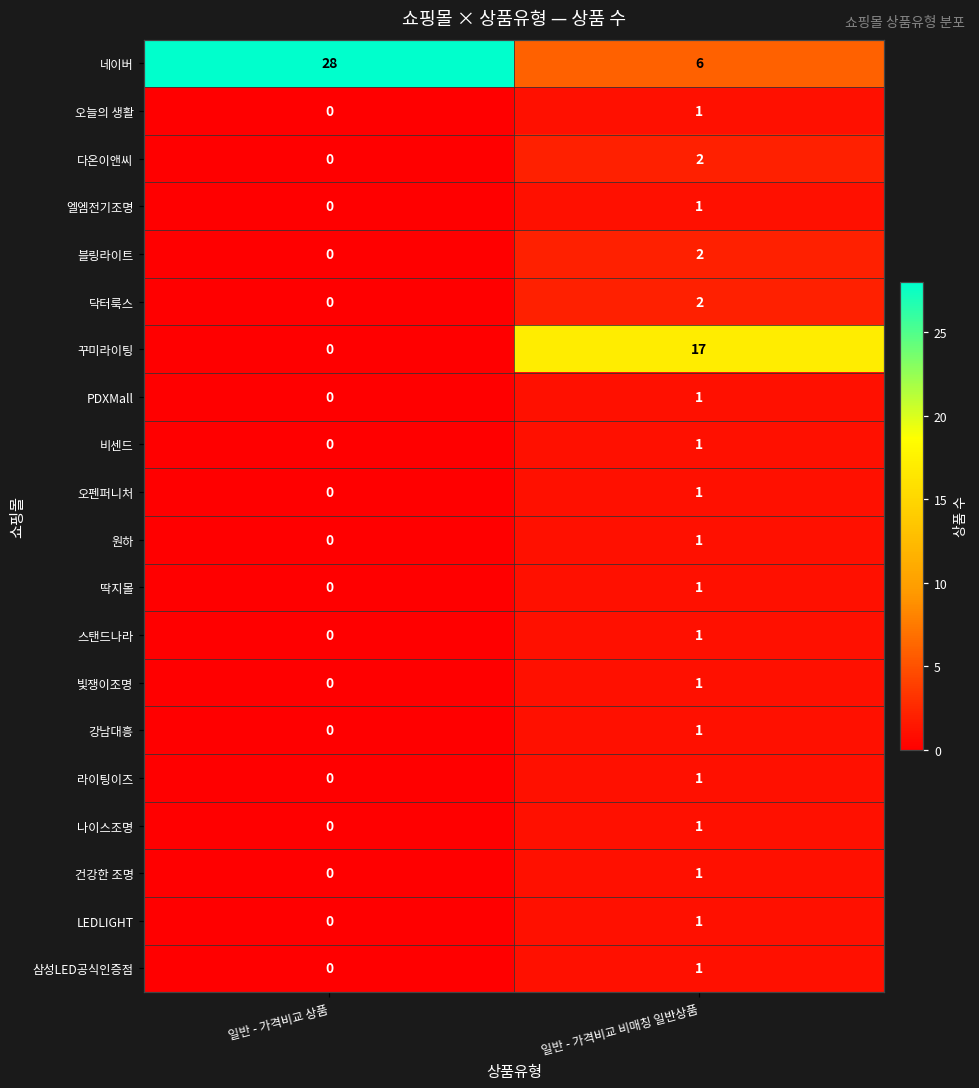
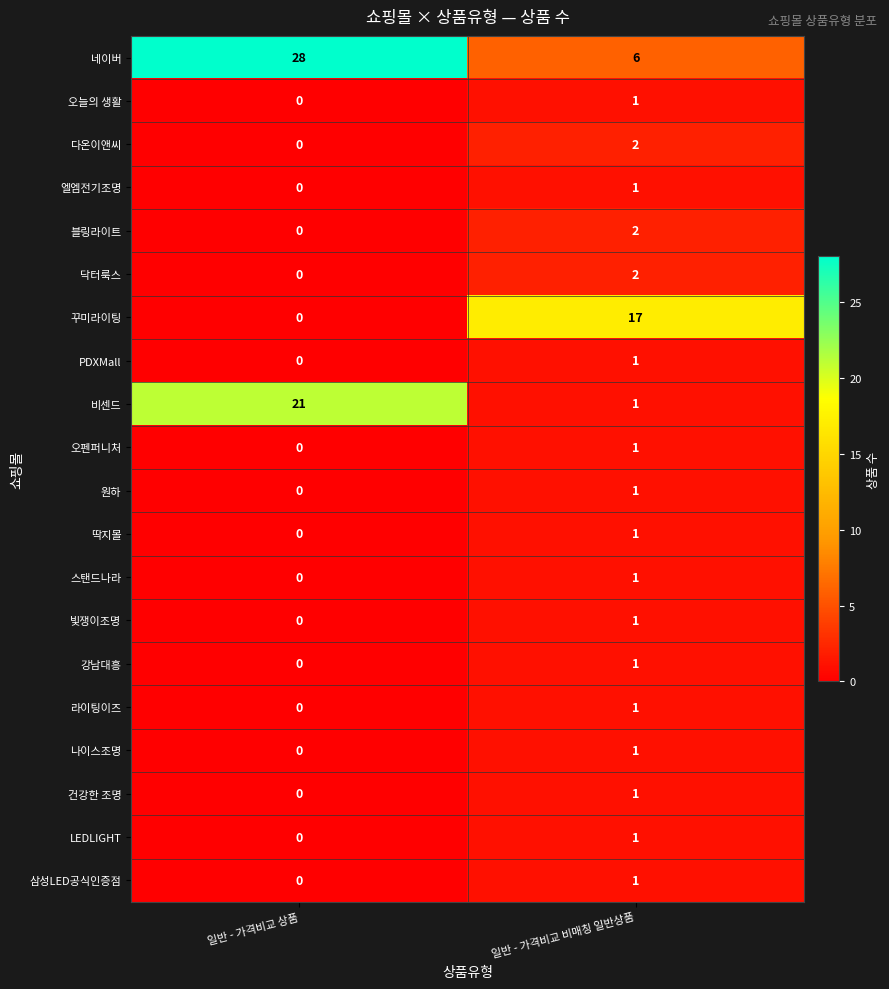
비센드, 일반 - 가격비교 상품: 0 -> 21
